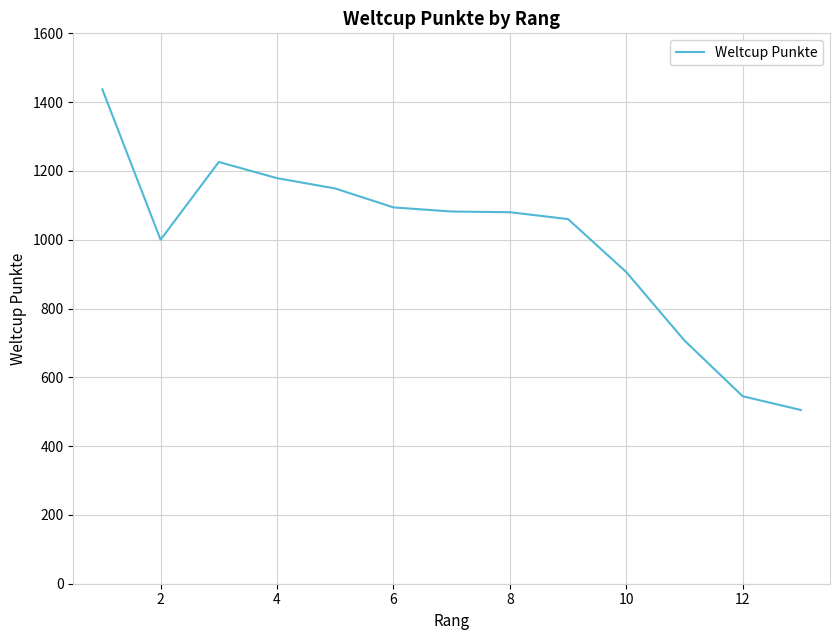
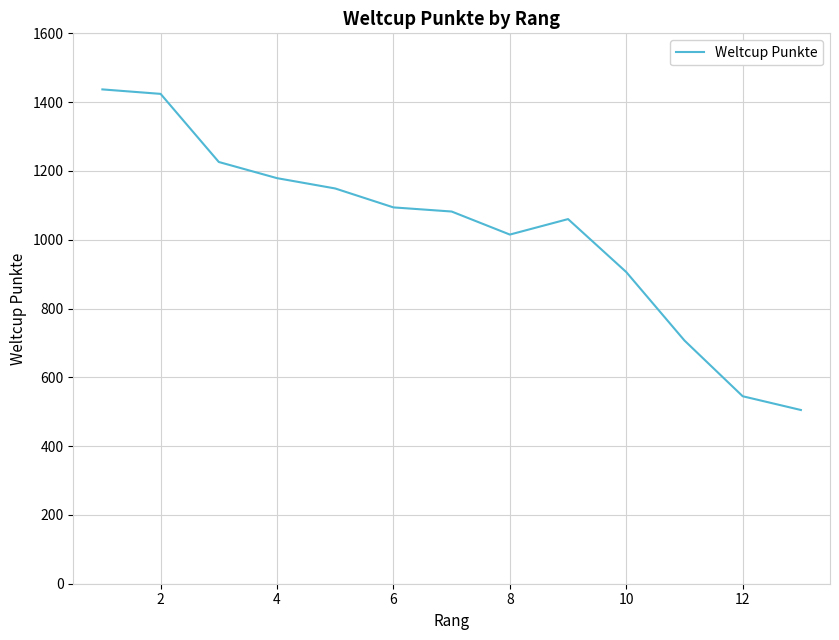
2: 1000 -> 1420
8: 1080 -> 1020
